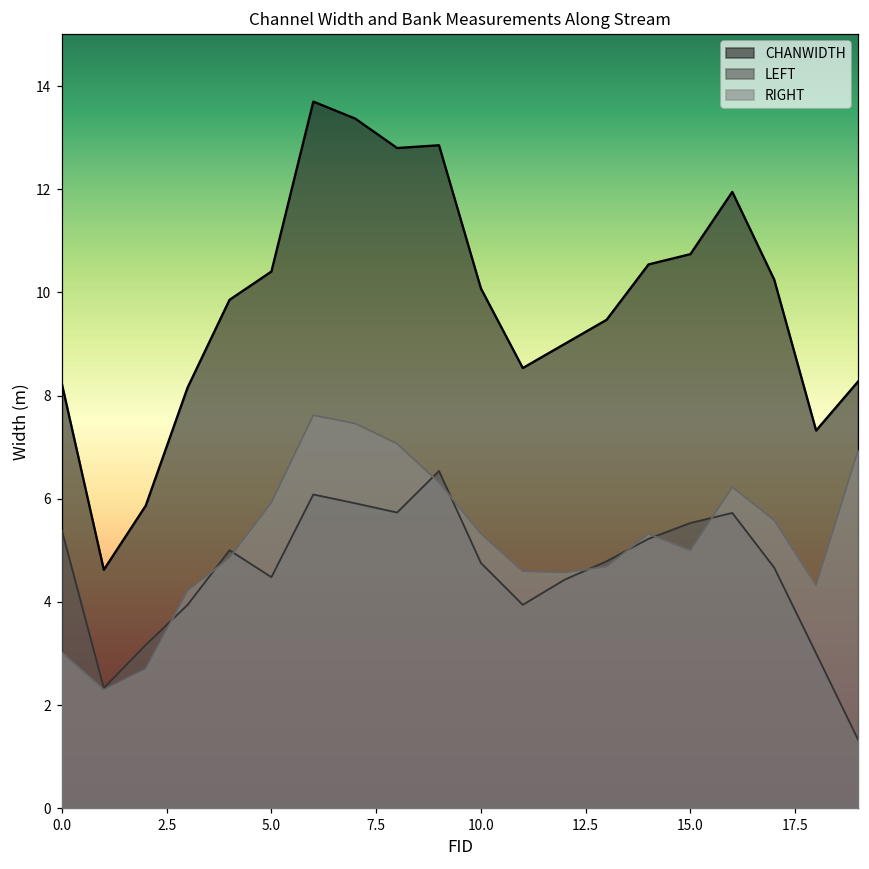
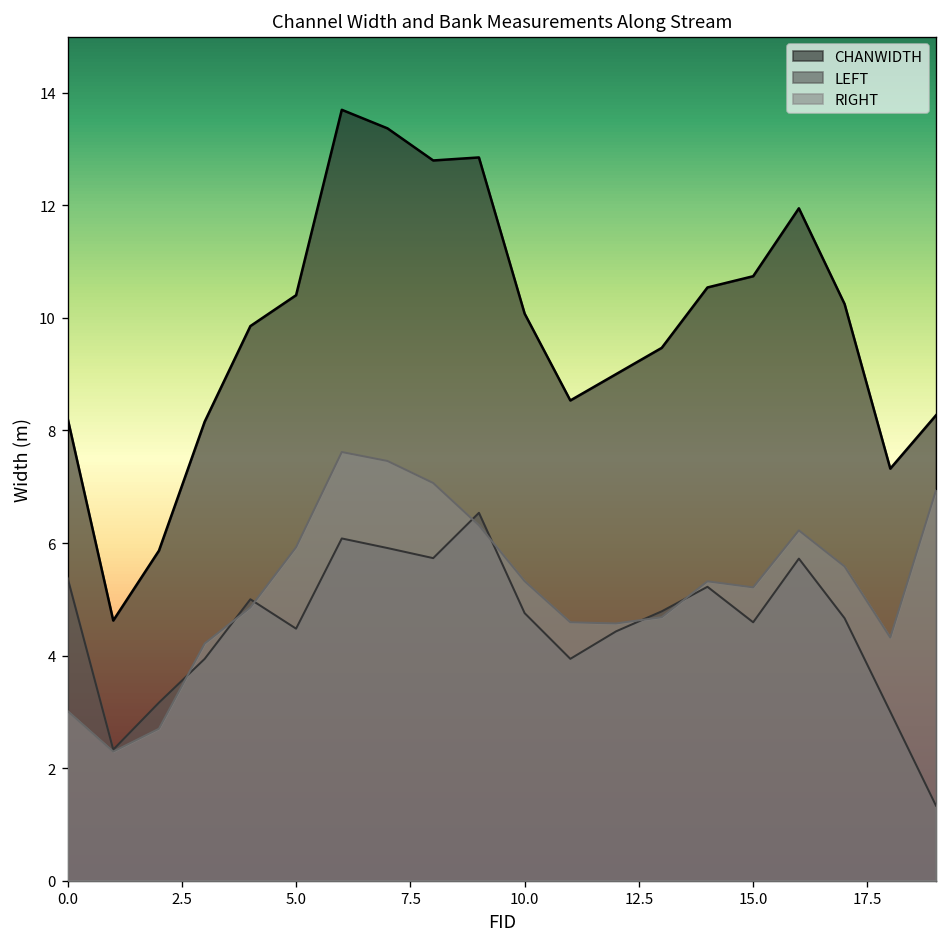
LEFT, 15.0: 5.5 -> 4.6
RIGHT, 15.0: 5.0 -> 5.2
